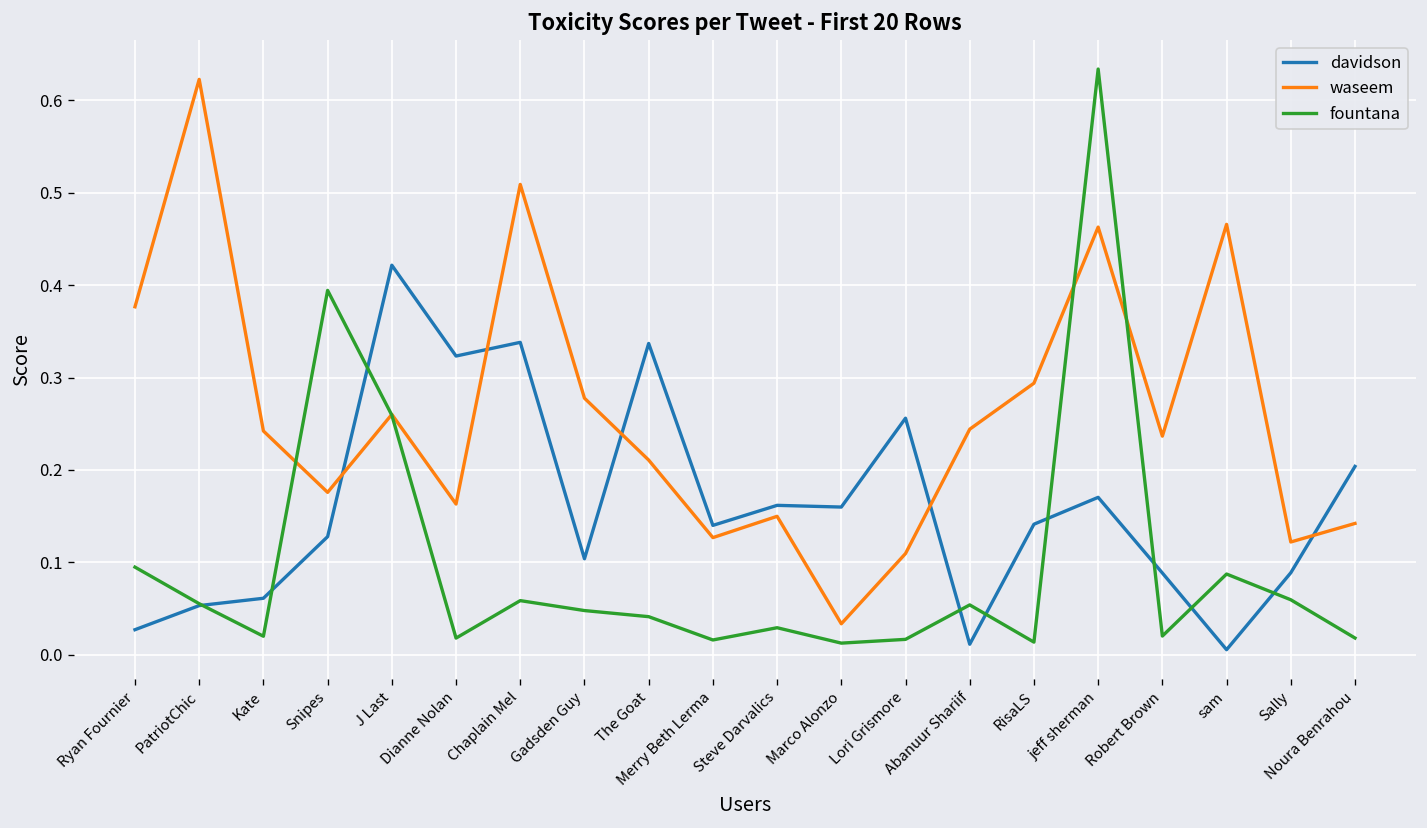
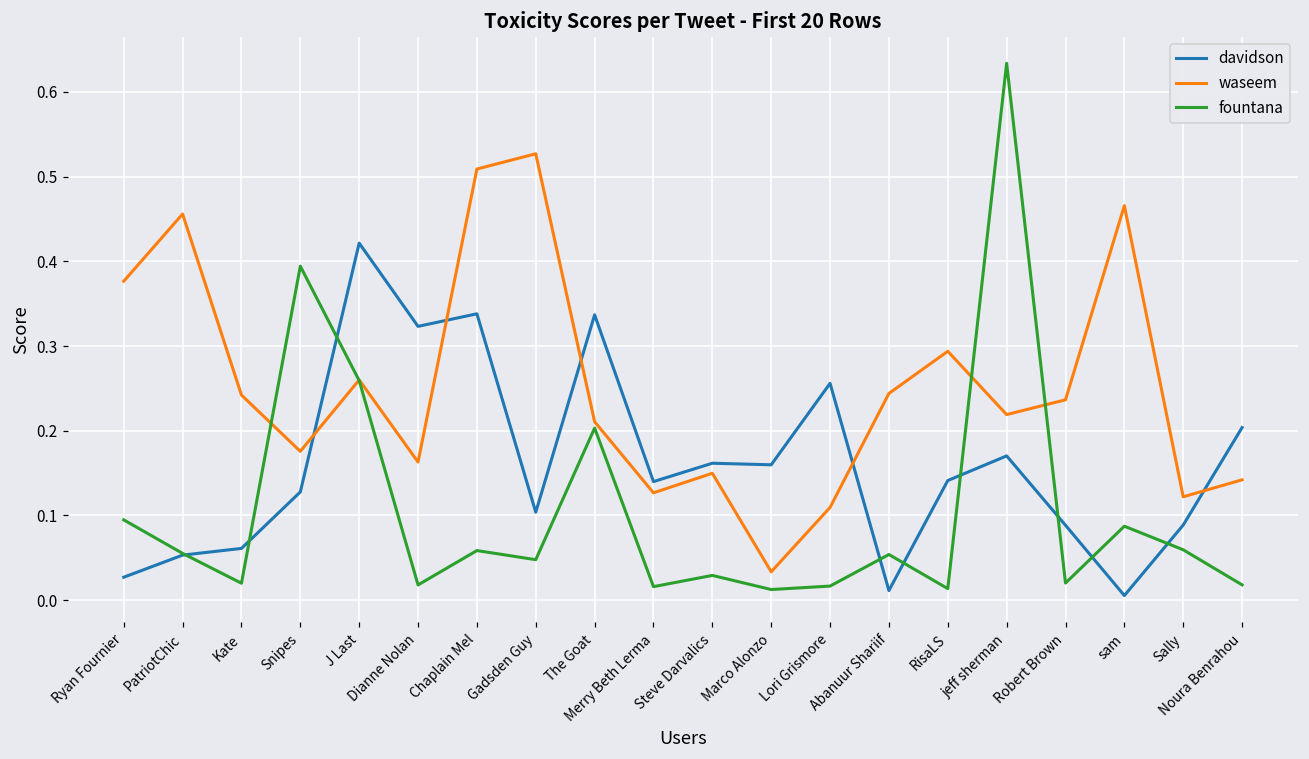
waseem, PatriotChic: 0.62 -> 0.46
waseem, Gadsden Guy: 0.28 -> 0.53
fountana, The Goat: 0.04 -> 0.20
waseem, jeff sherman: 0.46 -> 0.22
